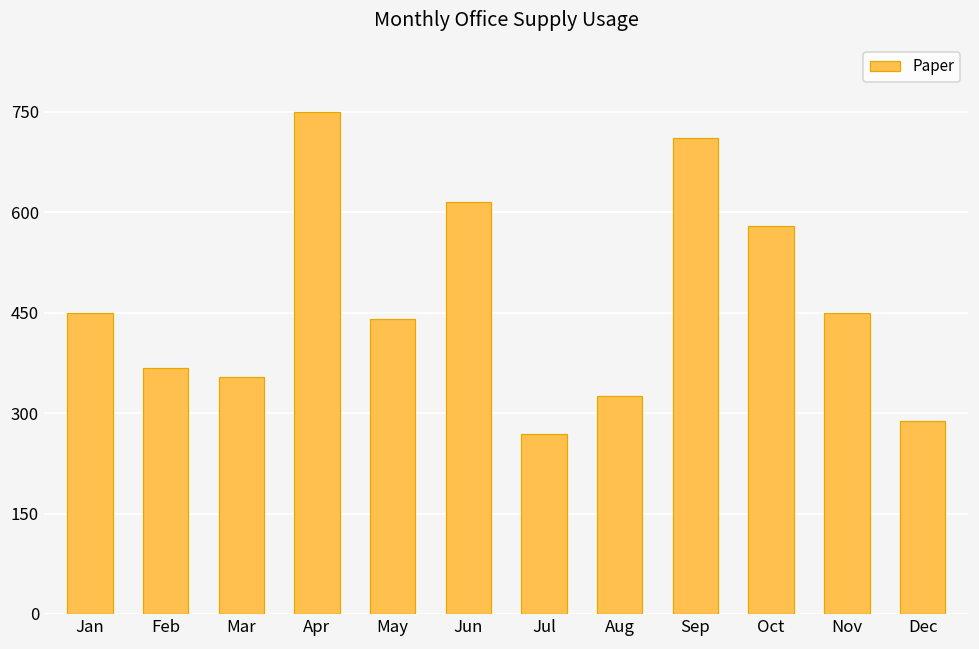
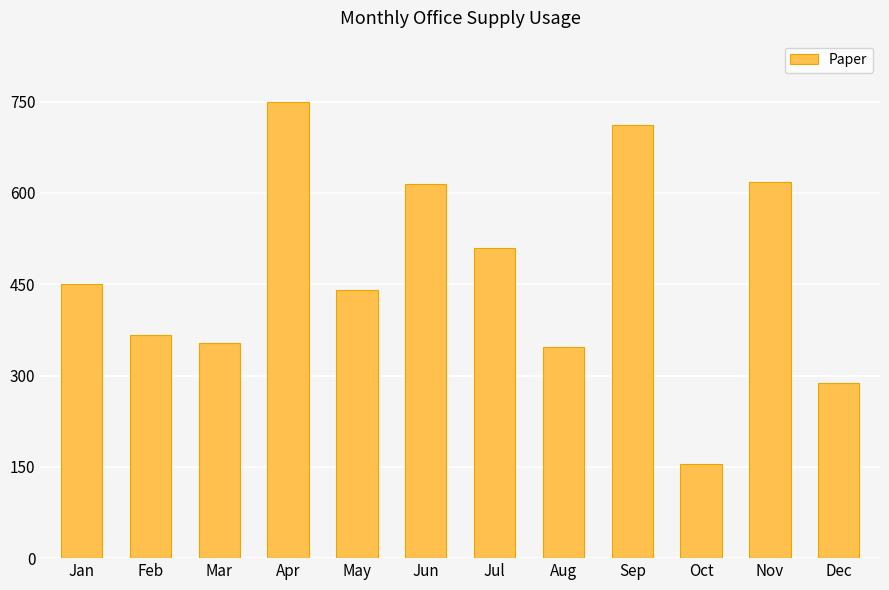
Jul: 270 -> 510
Aug: 330 -> 350
Oct: 580 -> 160
Nov: 450 -> 620
